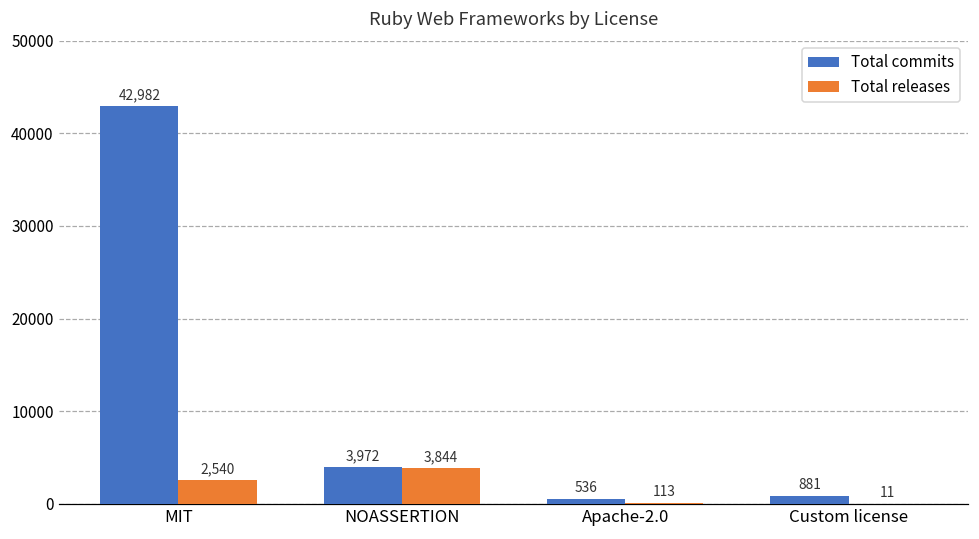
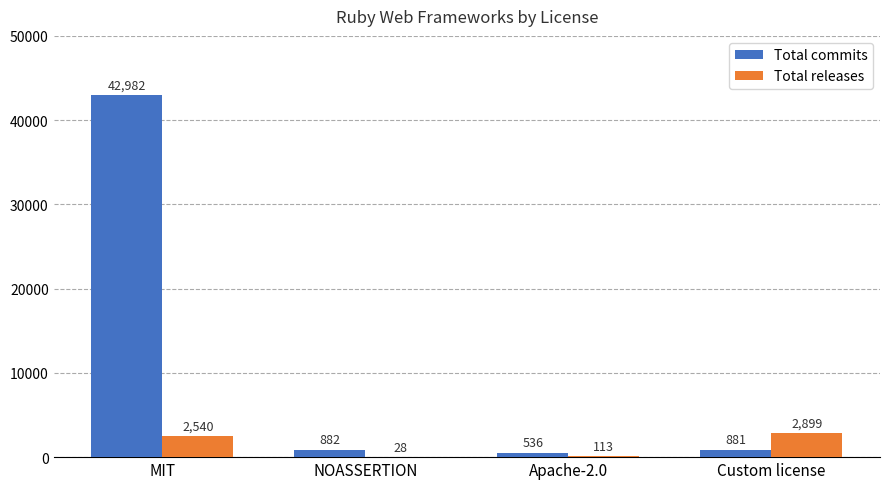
Total commits, NOASSERTION: 3,972 -> 882
Total releases, NOASSERTION: 3,844 -> 28
Total releases, Custom license: 11 -> 2,899
